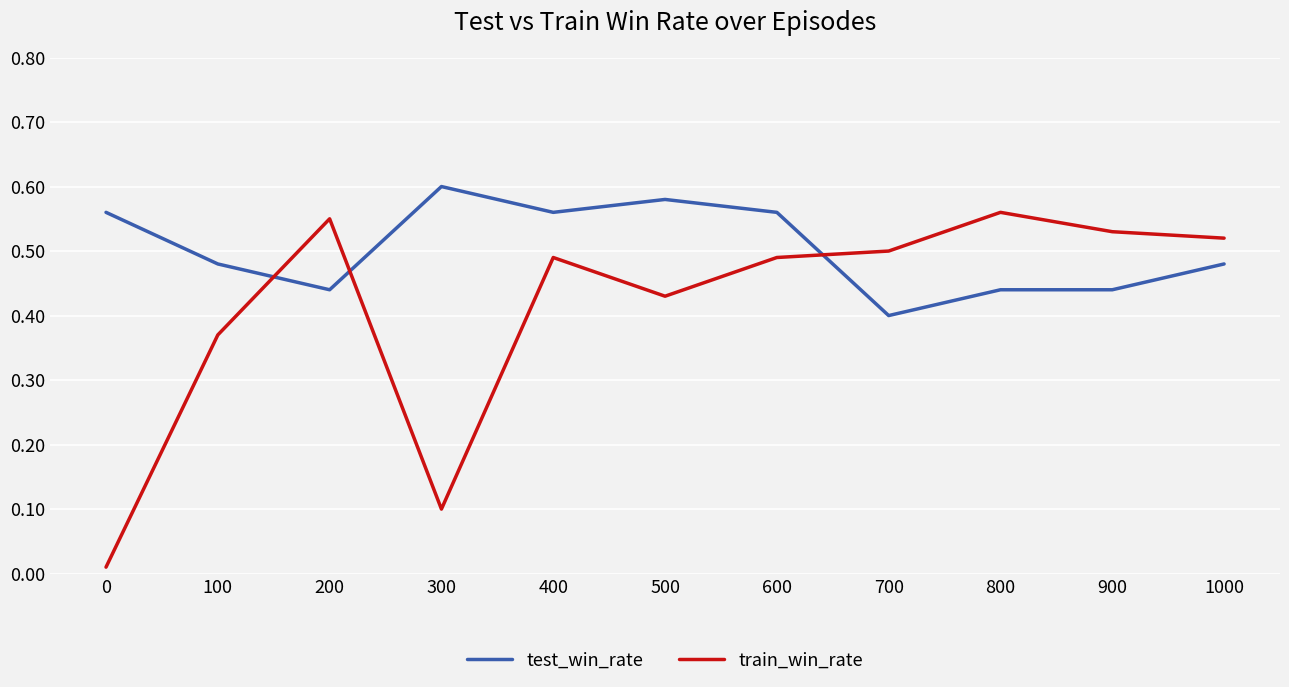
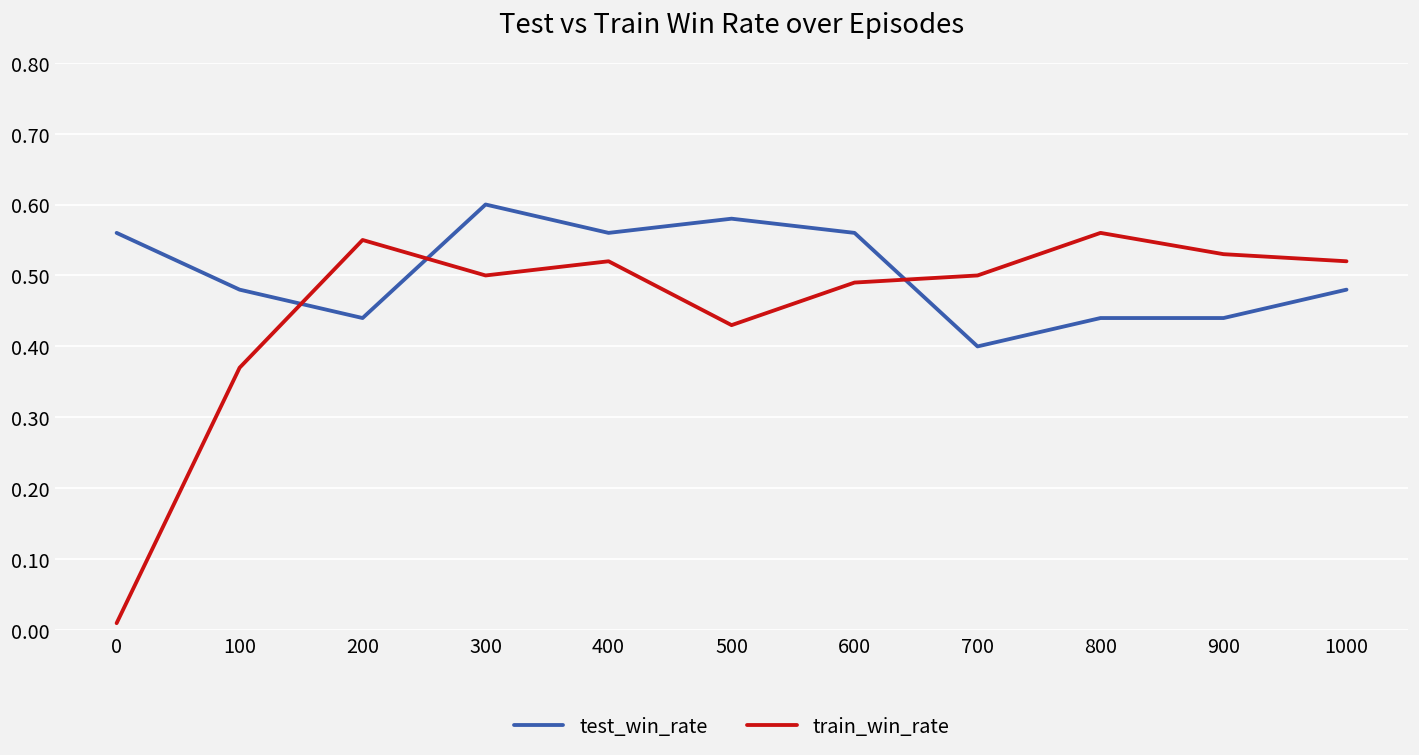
train_win_rate, 300: 0.1 -> 0.5
train_win_rate, 400: 0.49 -> 0.52
